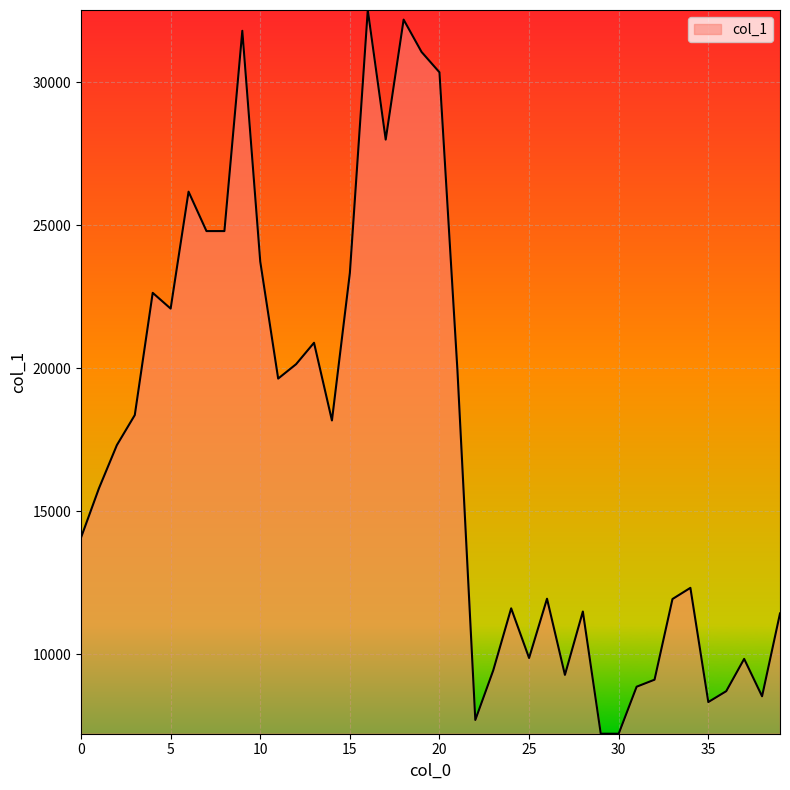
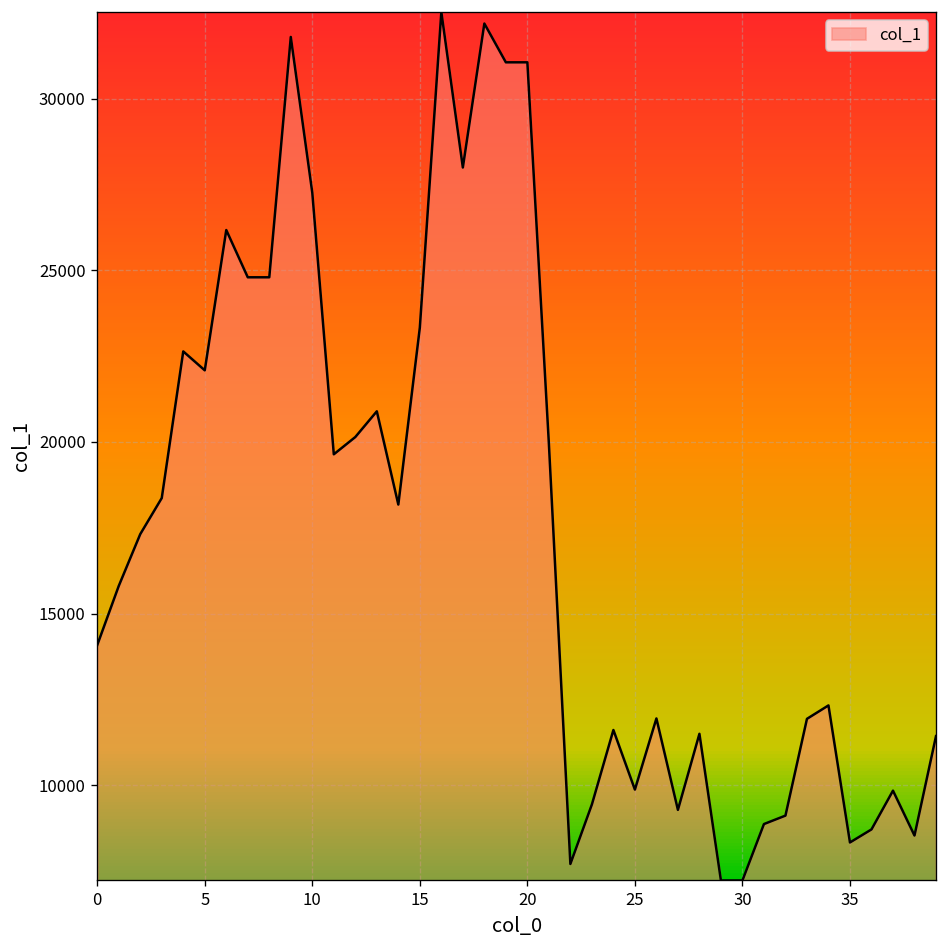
10: 23700 -> 27300
20: 30300 -> 31100
